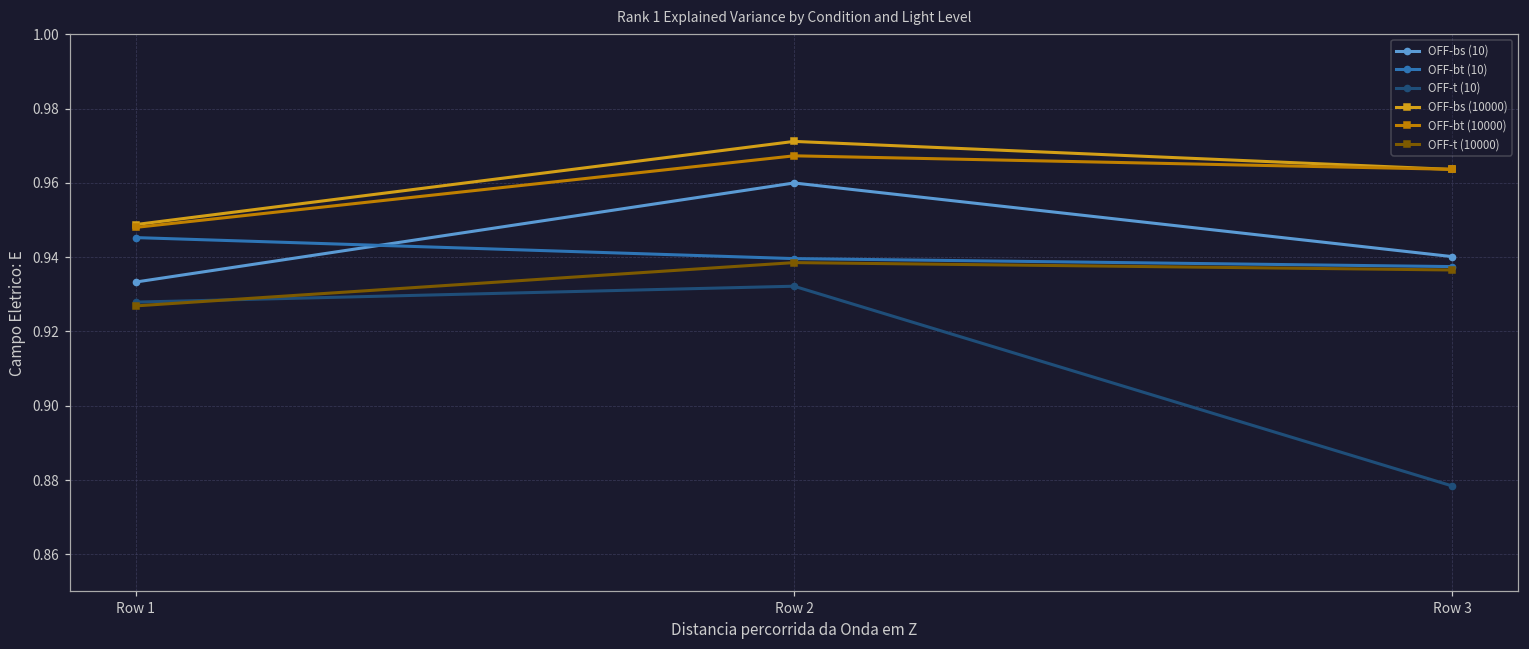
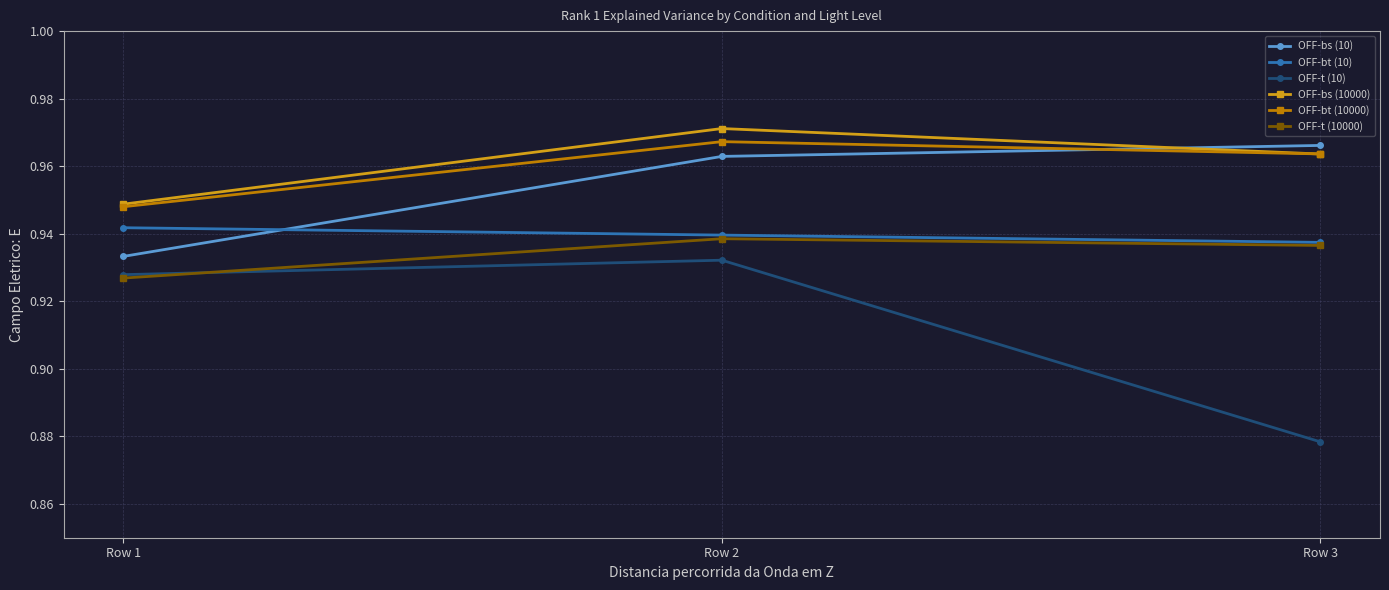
OFF-bt (10), Row 1: 0.945 -> 0.942
OFF-bs (10), Row 2: 0.960 -> 0.963
OFF-bs (10), Row 3: 0.940 -> 0.966
